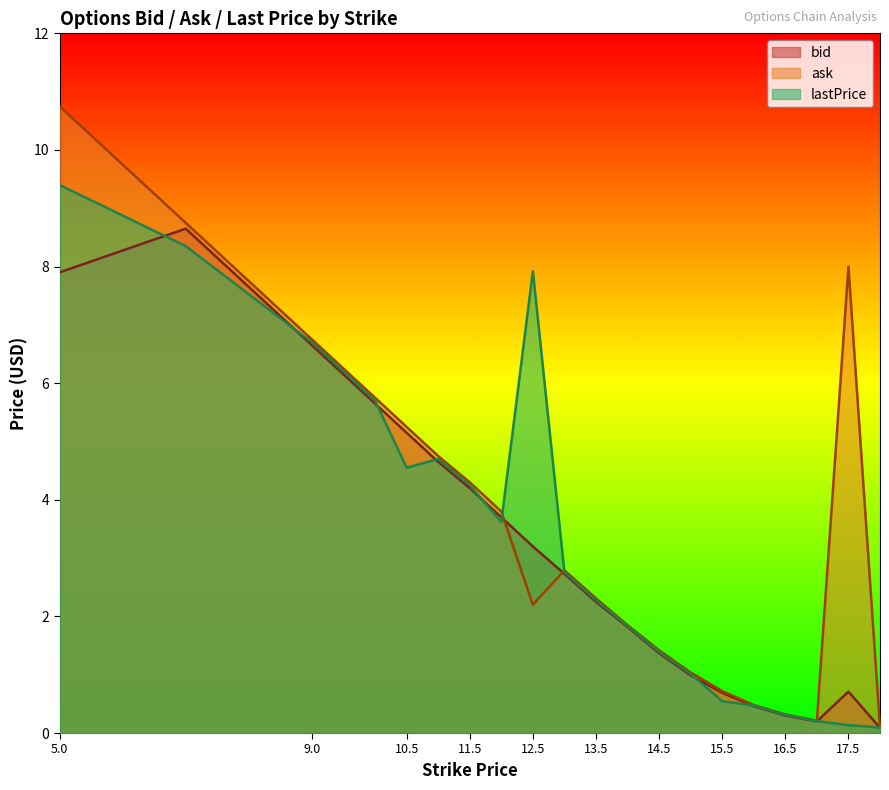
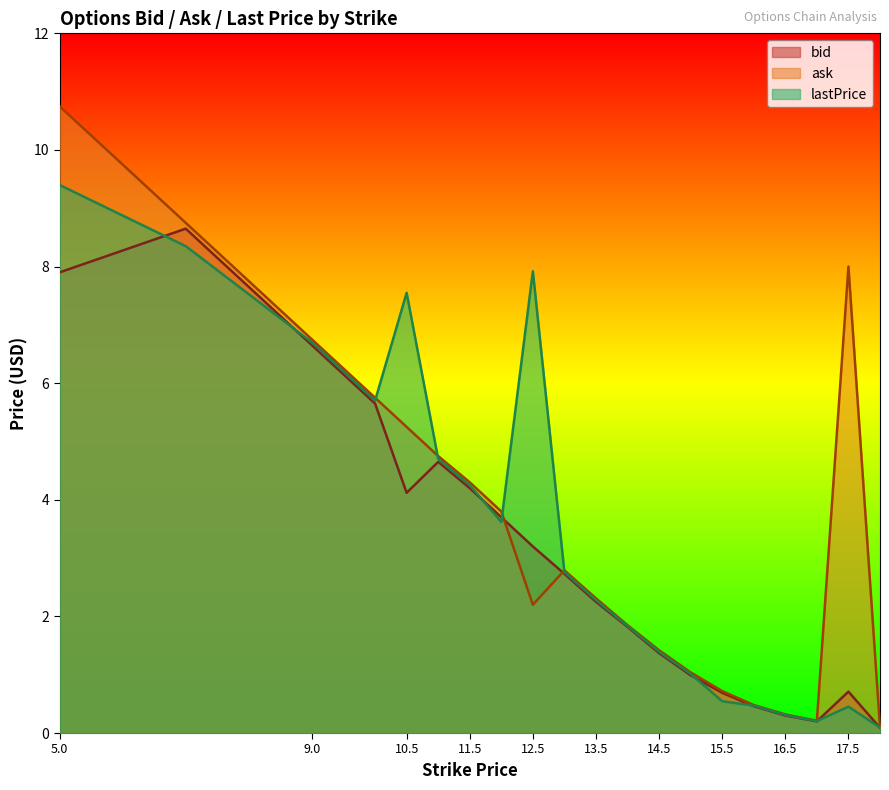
bid, 10.5: 5.2 -> 4.1
lastPrice, 10.5: 4.6 -> 7.6
lastPrice, 17.5: 0.1 -> 0.5
